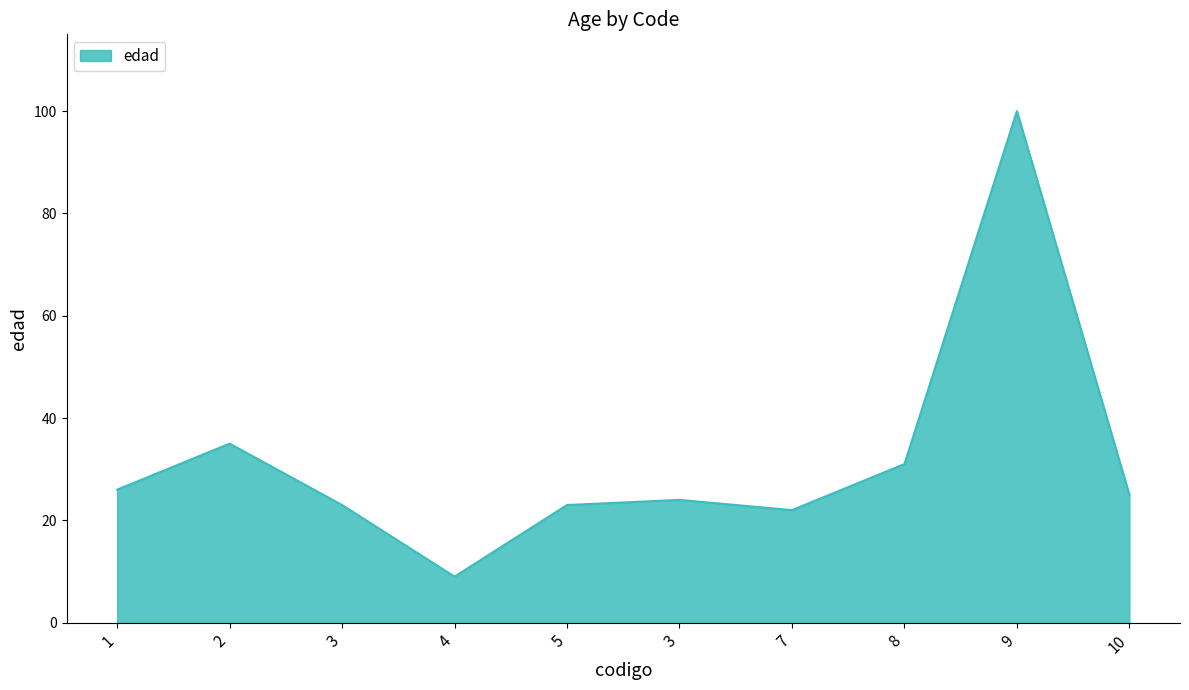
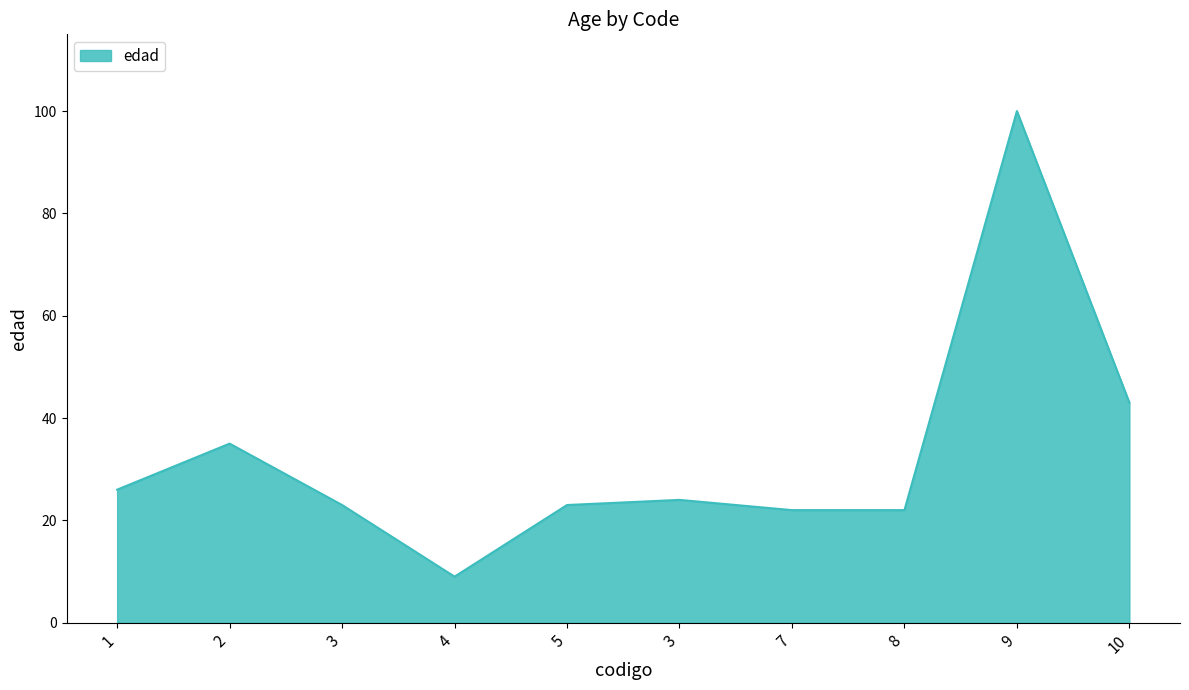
8: 31 -> 22
10: 25 -> 43
